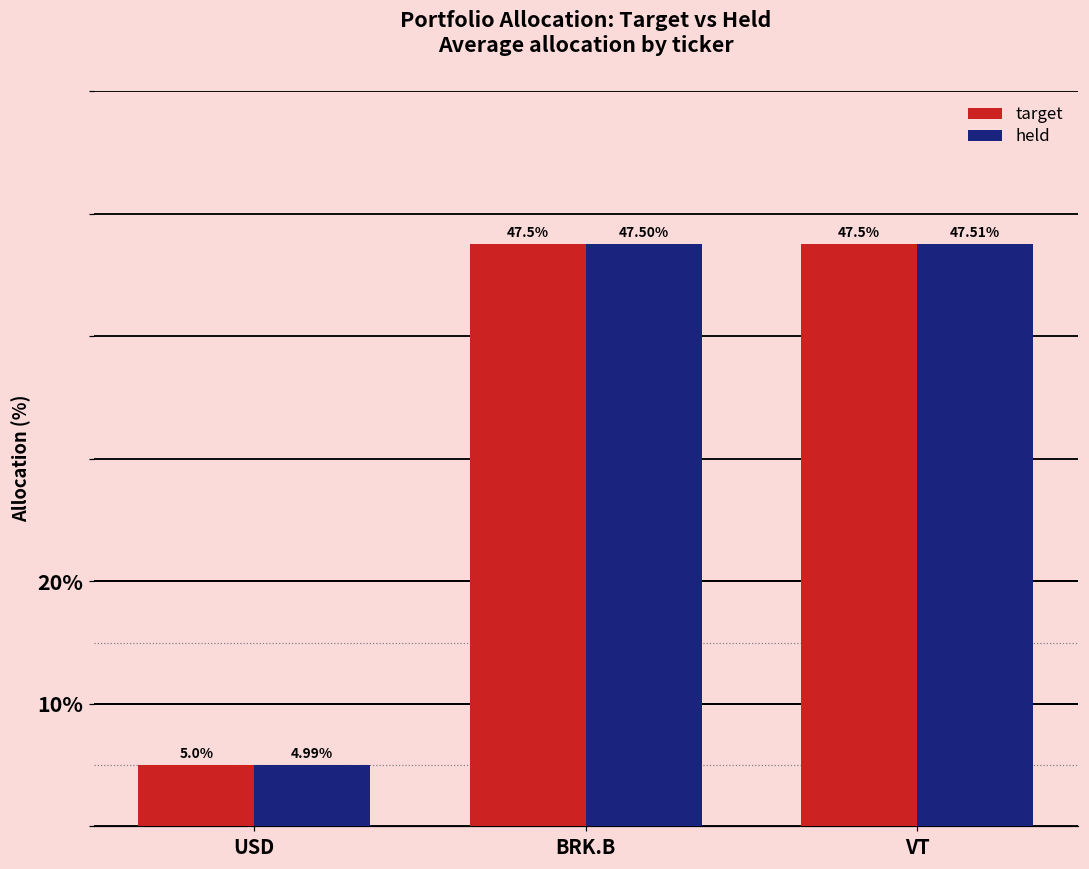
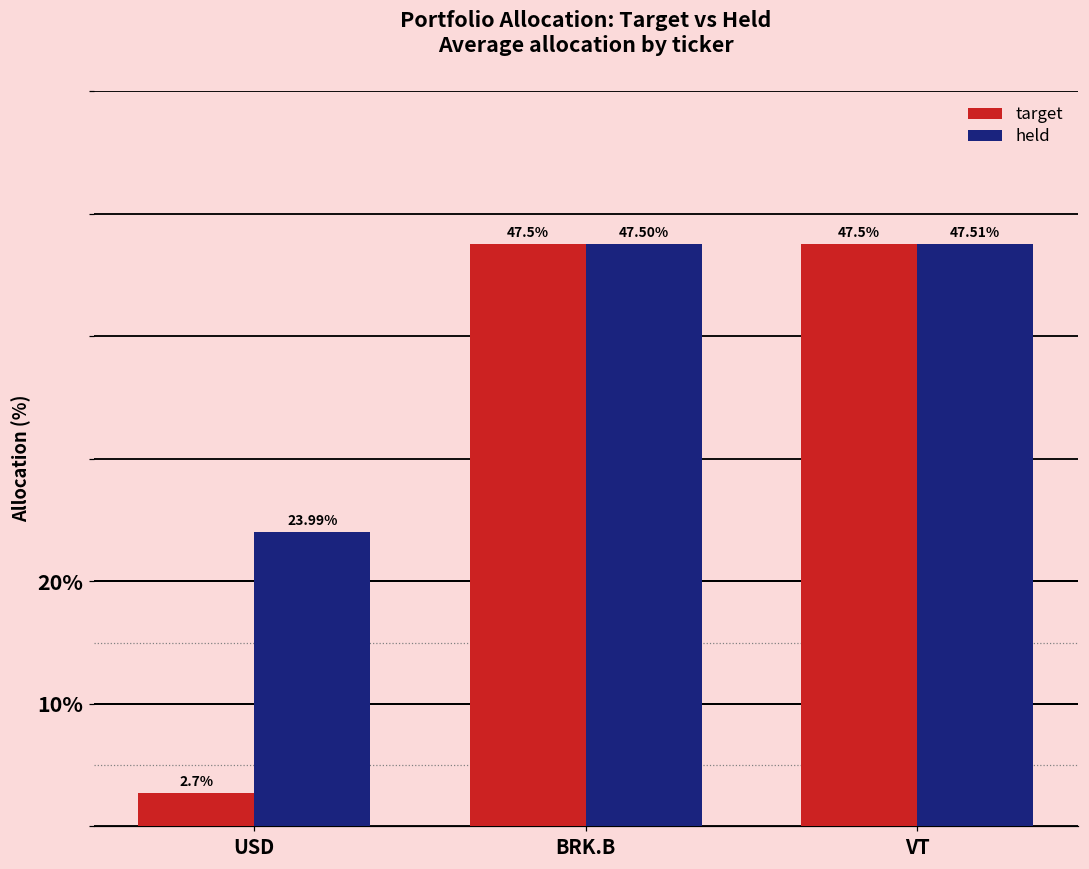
target, USD: 5.0% -> 2.7%
held, USD: 4.99% -> 23.99%
